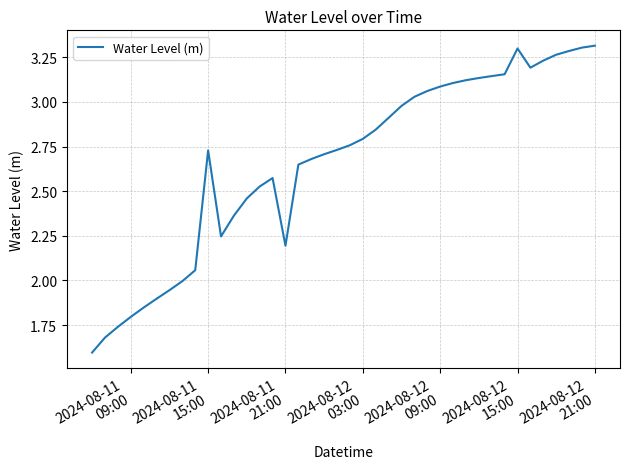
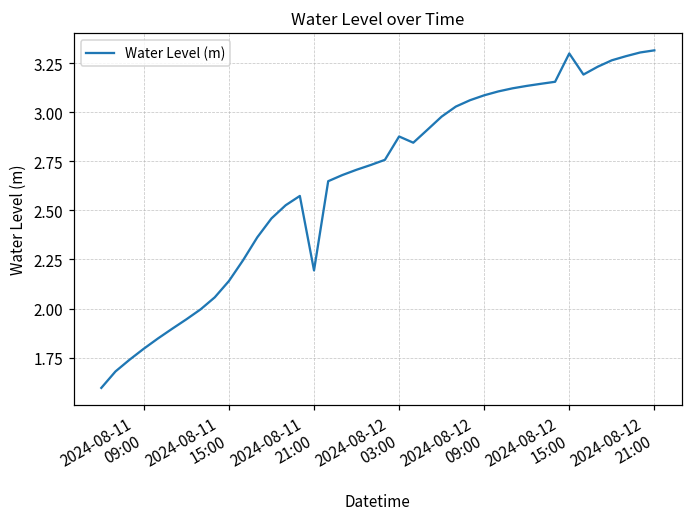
2024-08-11 15:00: 2.73 -> 2.14
2024-08-12 03:00: 2.79 -> 2.88
